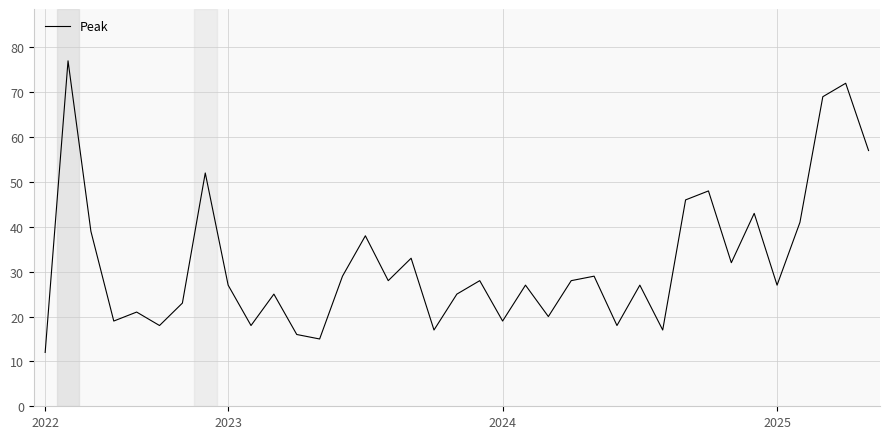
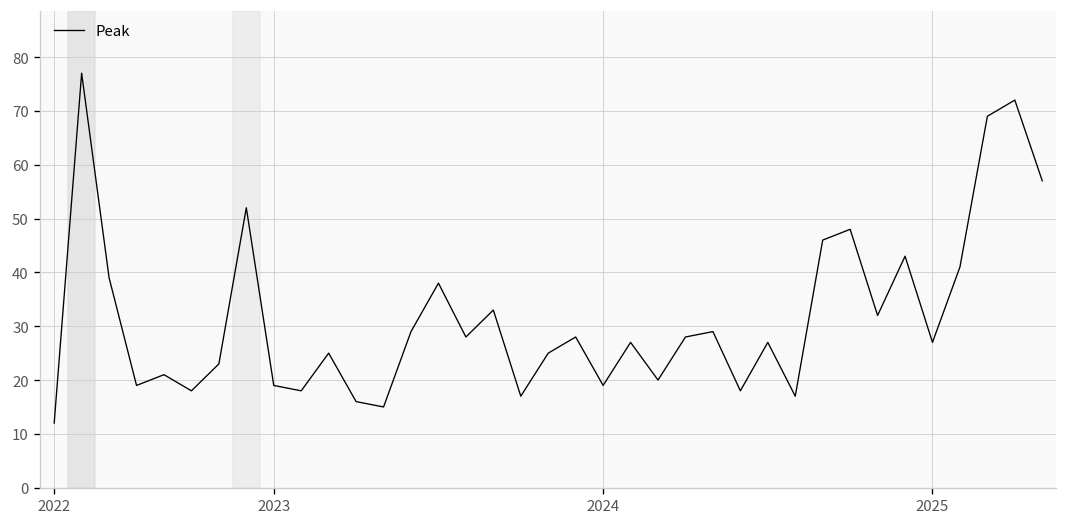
2023: 27 -> 19
